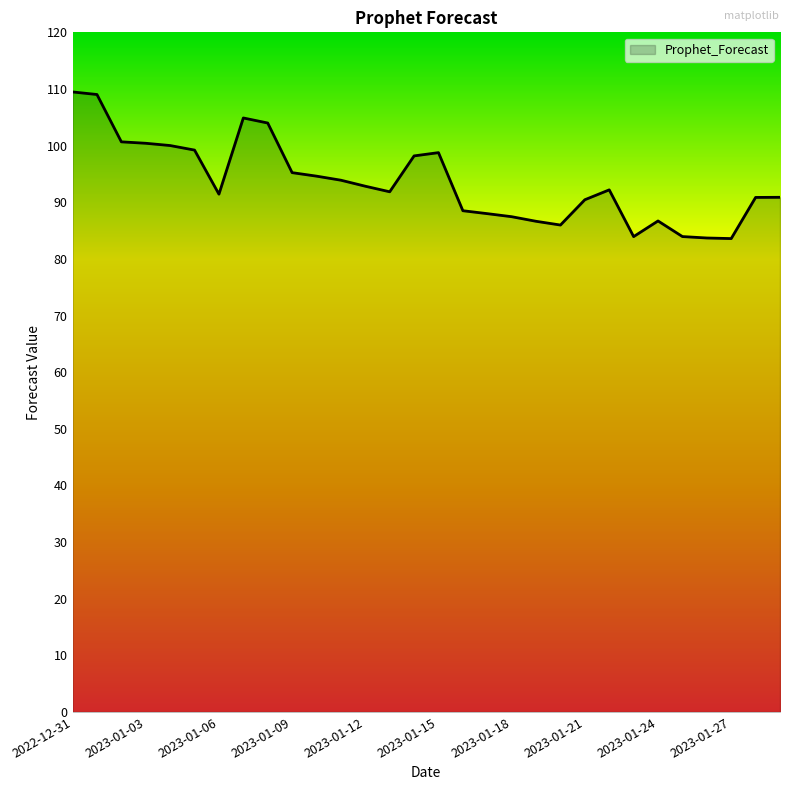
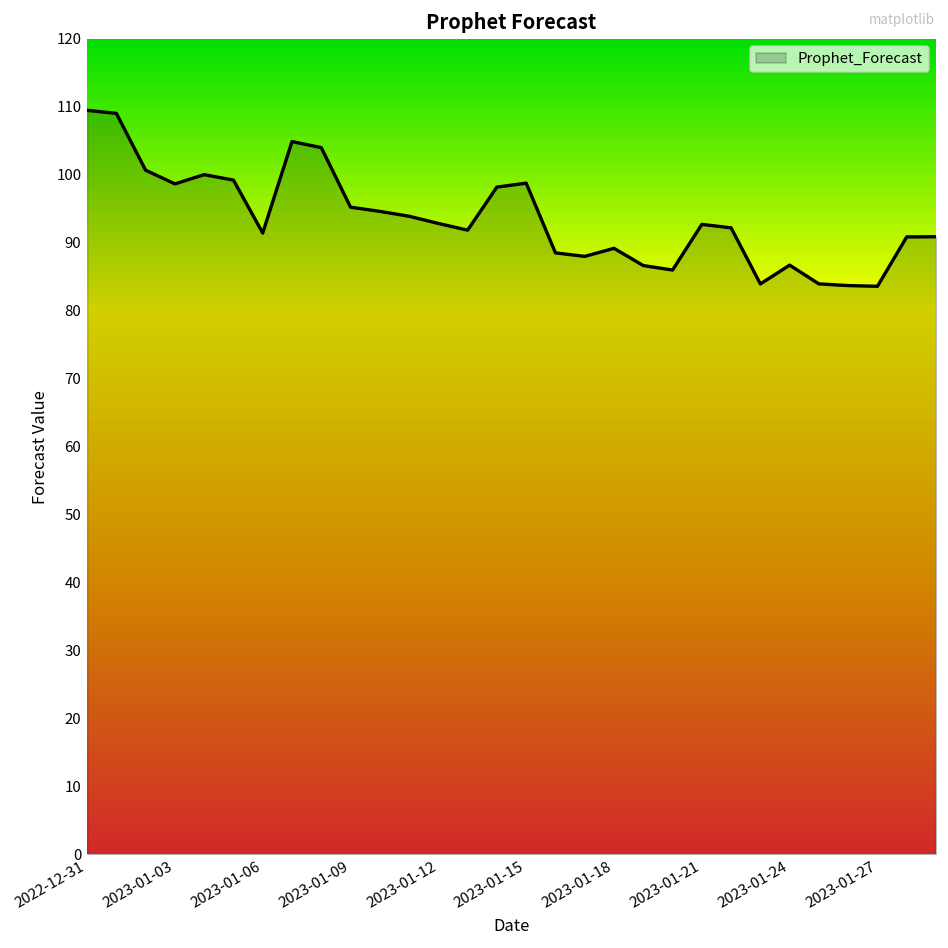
2023-01-03: 100 -> 99
2023-01-18: 87 -> 89
2023-01-21: 90 -> 93
